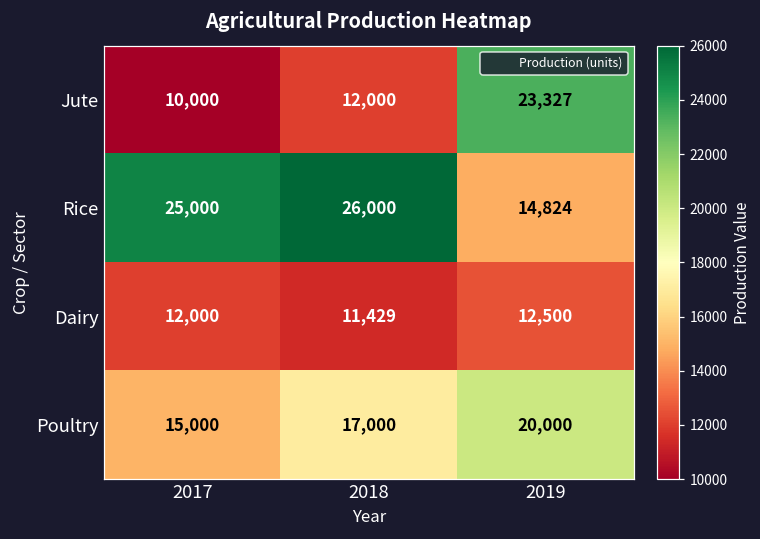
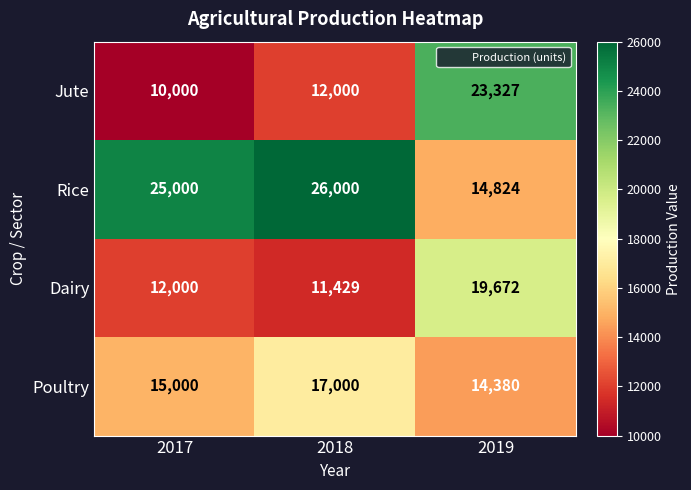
Dairy, 2019: 12,500 -> 19,672
Poultry, 2019: 20,000 -> 14,380
